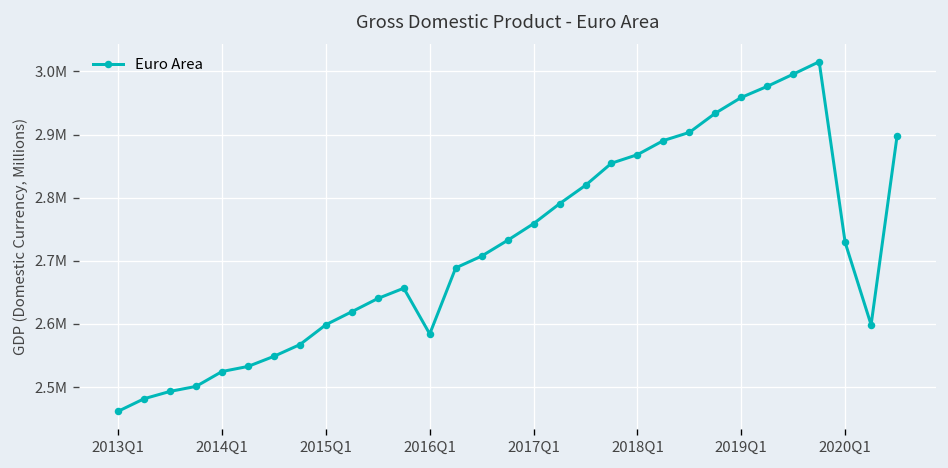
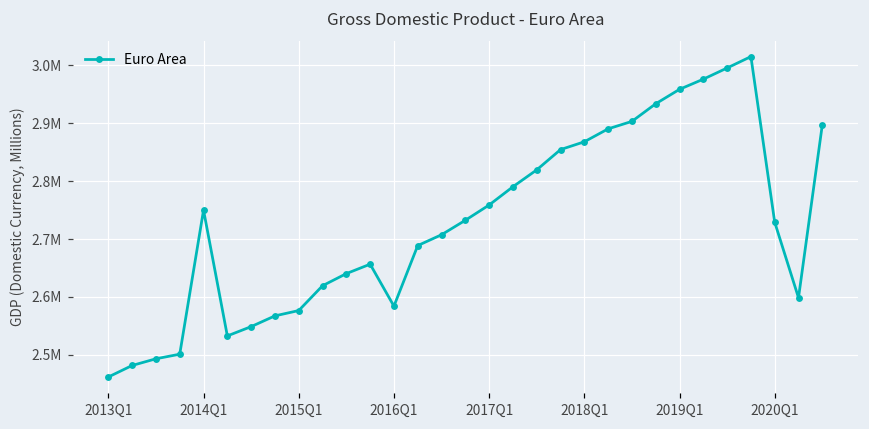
2014Q1: 2520000 -> 2750000
2015Q1: 2600000 -> 2580000
